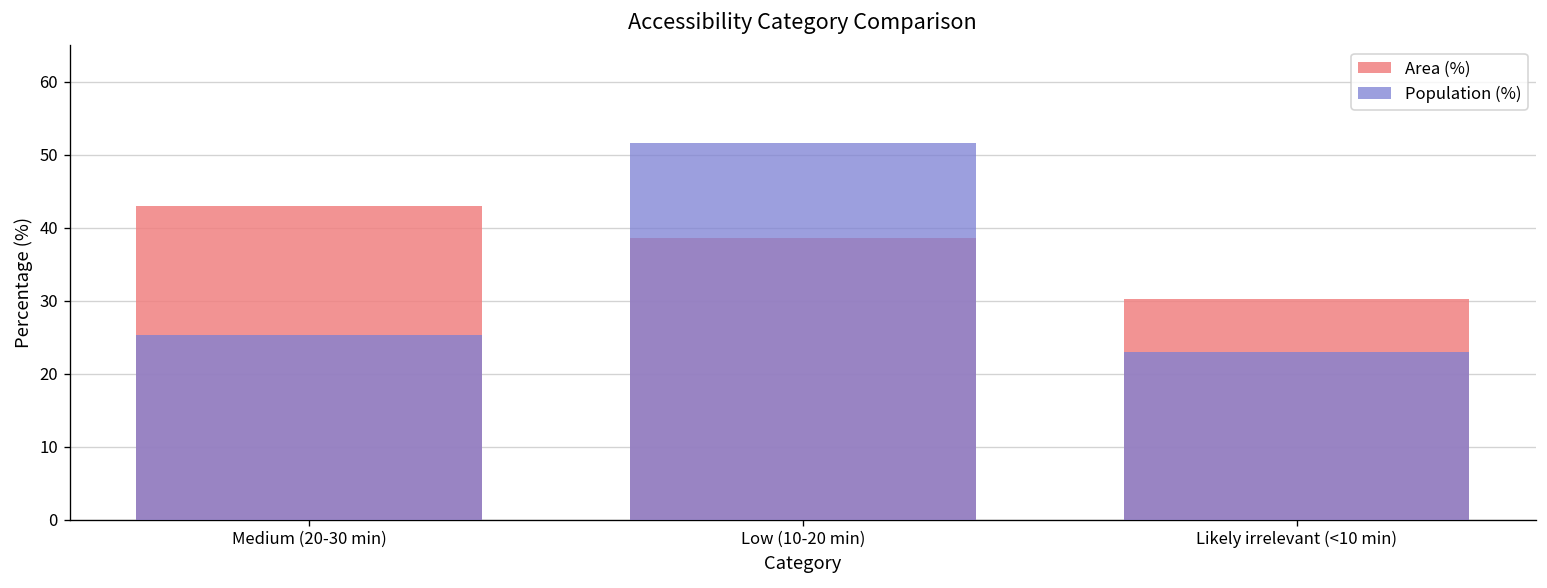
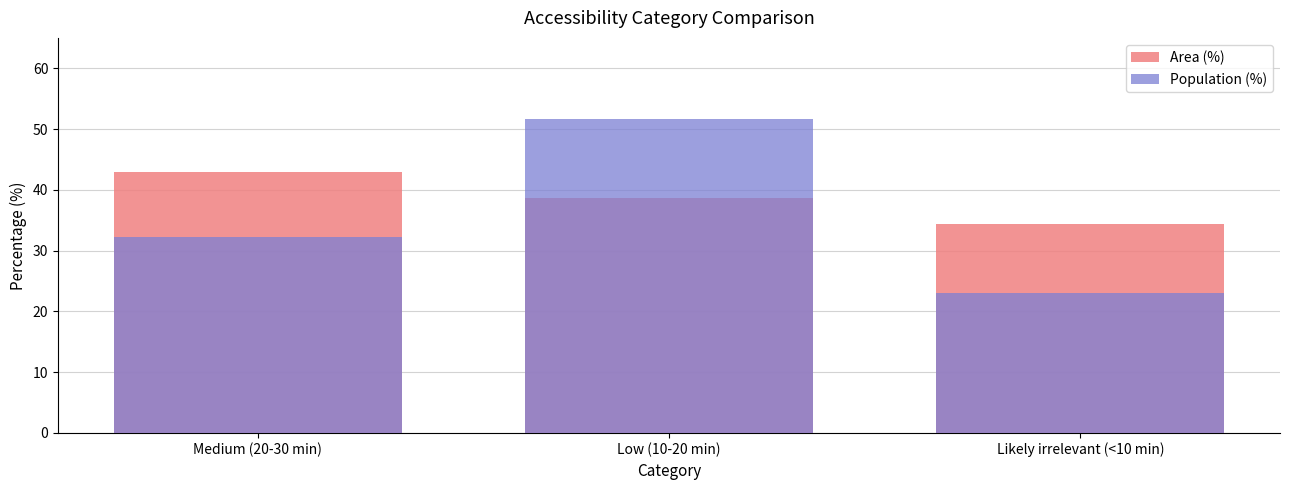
Population (%), Medium (20-30 min): 25 -> 32
Area (%), Likely irrelevant (<10 min): 30 -> 34
